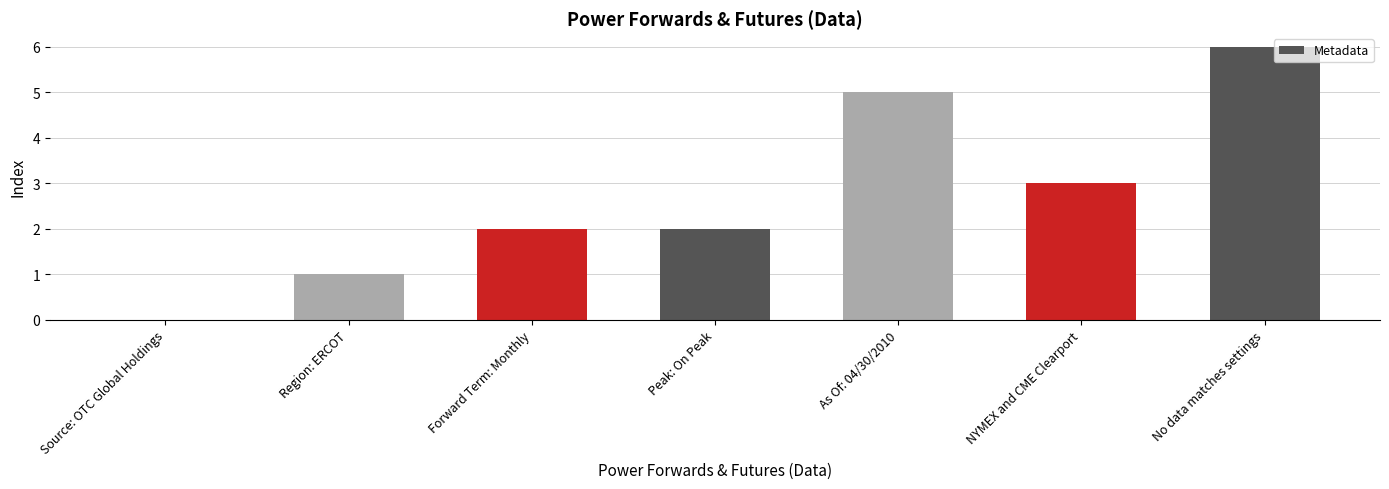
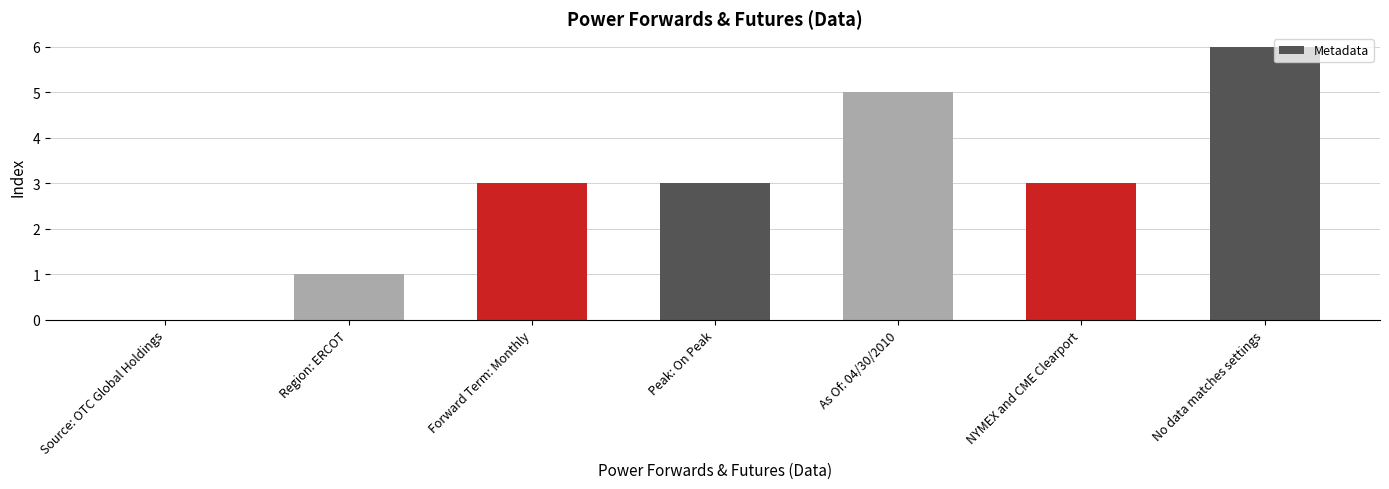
Forward Term: Monthly: 2 -> 3
Peak: On Peak: 2 -> 3
